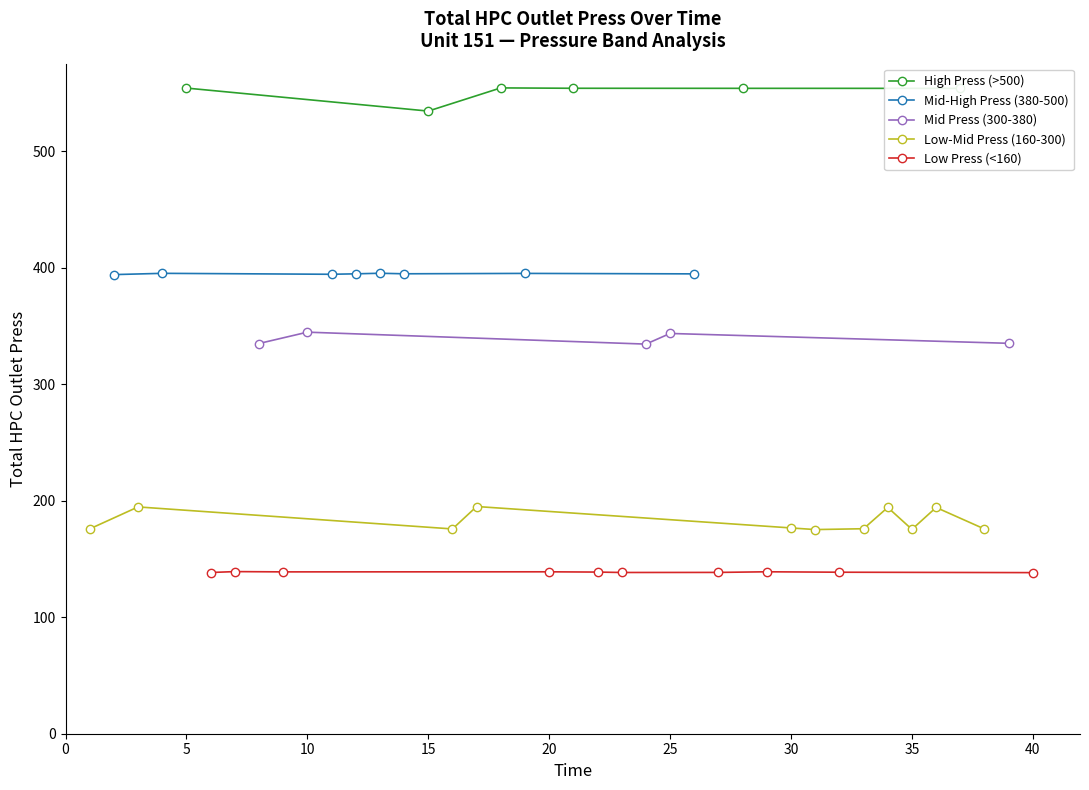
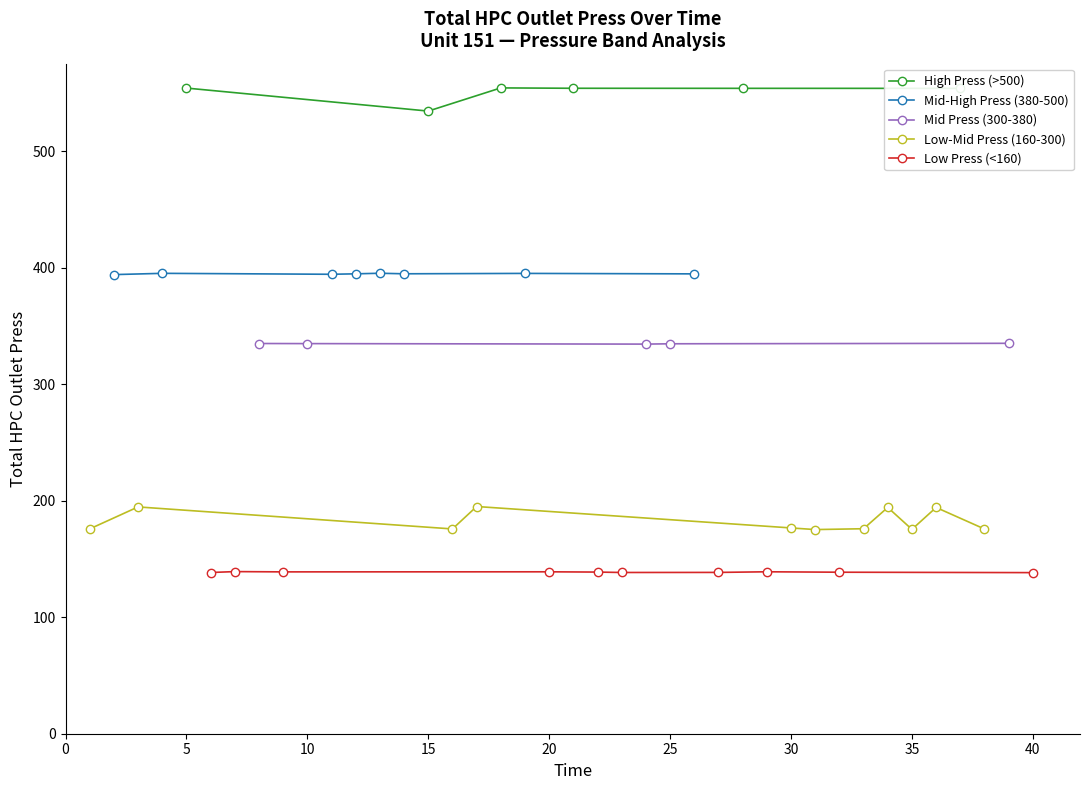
Mid Press (300-380), 10: 345 -> 335
Mid Press (300-380), 25: 343 -> 335
